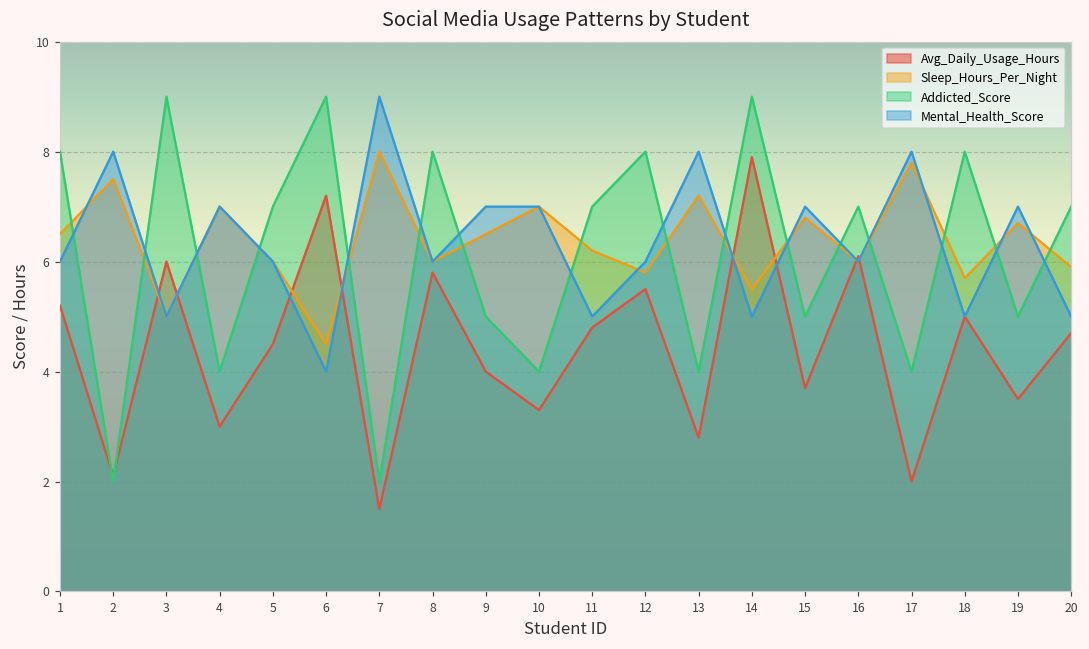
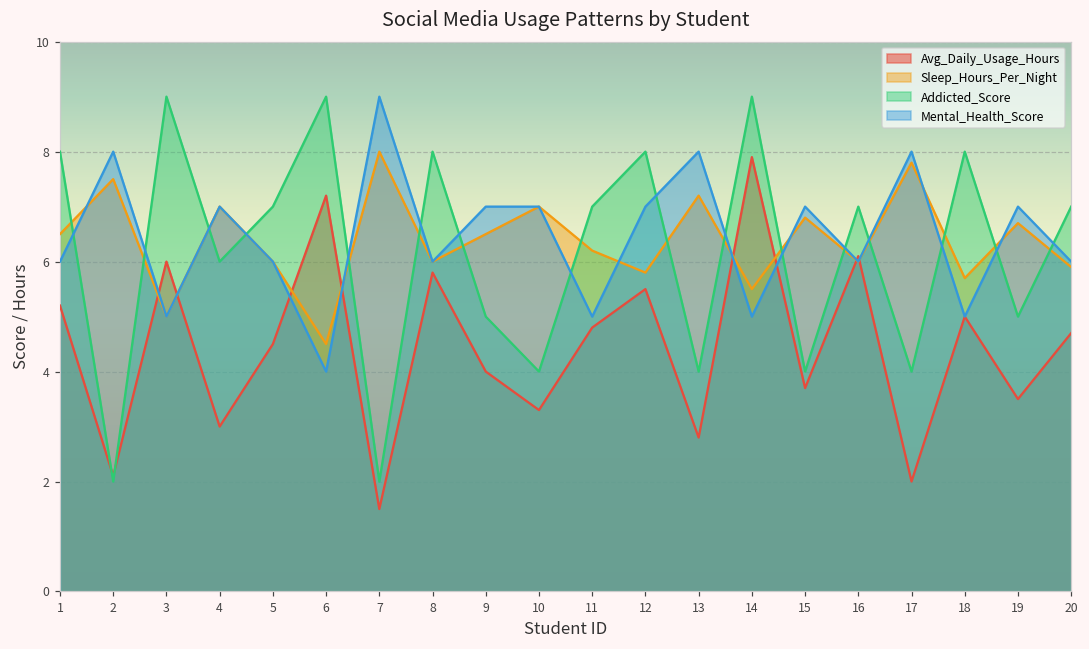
Addicted_Score, 4: 4 -> 6
Mental_Health_Score, 12: 6 -> 7
Addicted_Score, 15: 5 -> 4
Mental_Health_Score, 20: 5 -> 6
